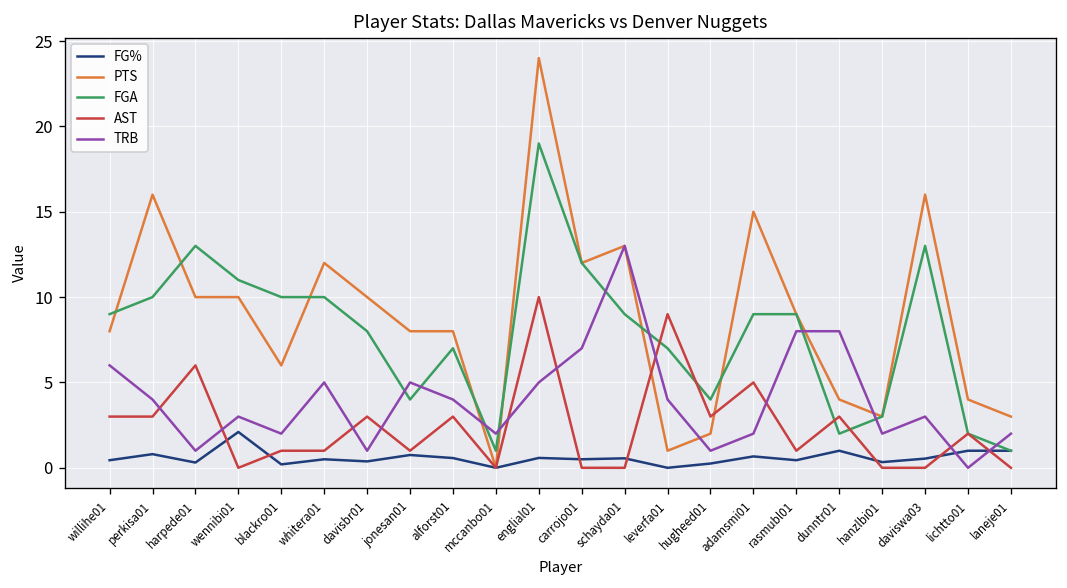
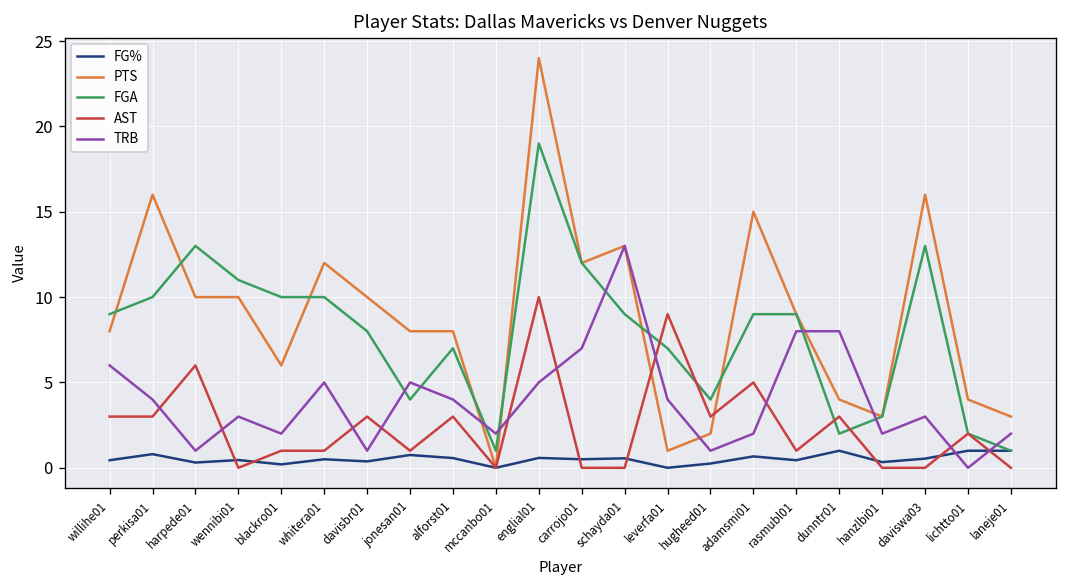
FG%, wennibi01: 2.1 -> 0.5
